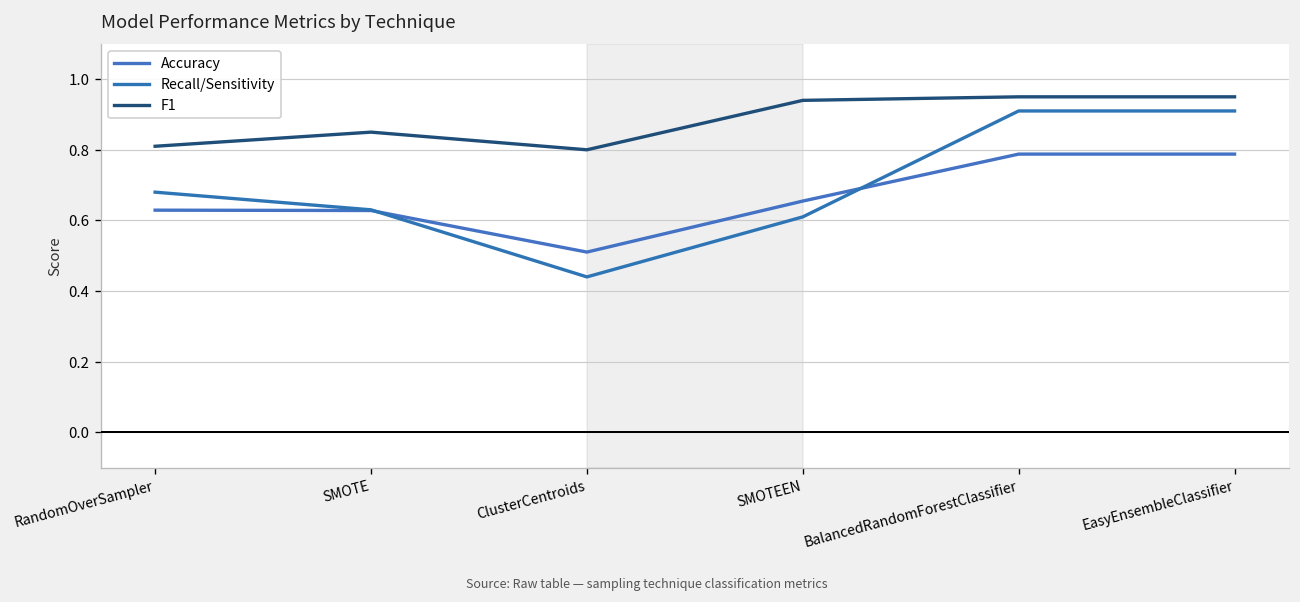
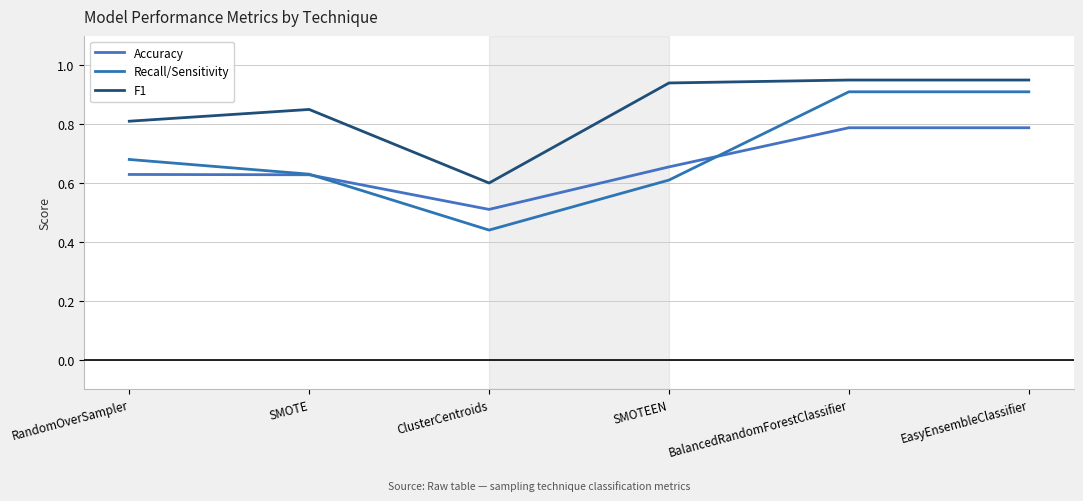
F1, ClusterCentroids: 0.8 -> 0.6
